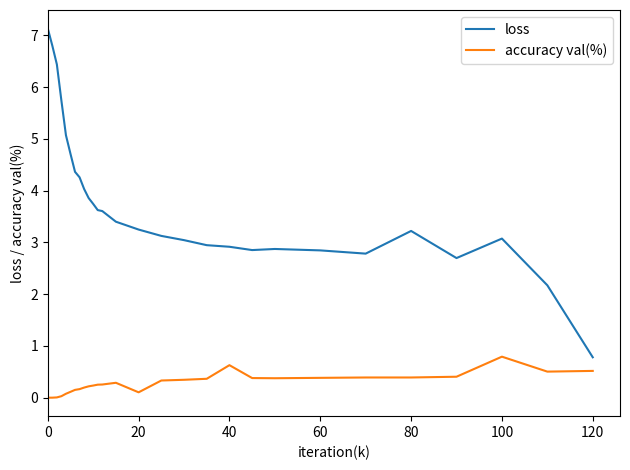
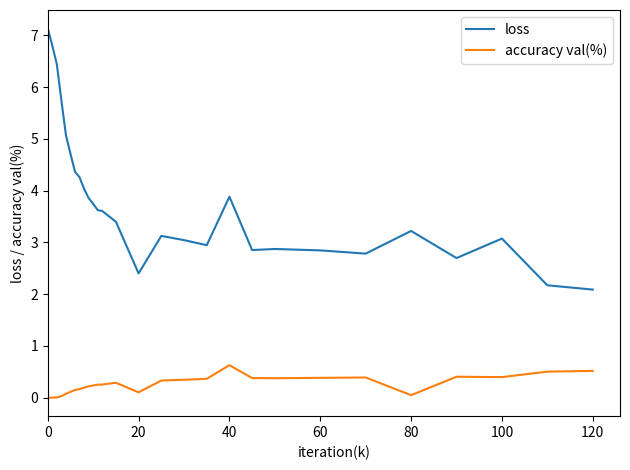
loss, 20: 3.2 -> 2.4
loss, 40: 2.9 -> 3.9
accuracy val(%), 80: 0.4 -> 0.0
accuracy val(%), 100: 0.8 -> 0.4
loss, 120: 0.8 -> 2.1
